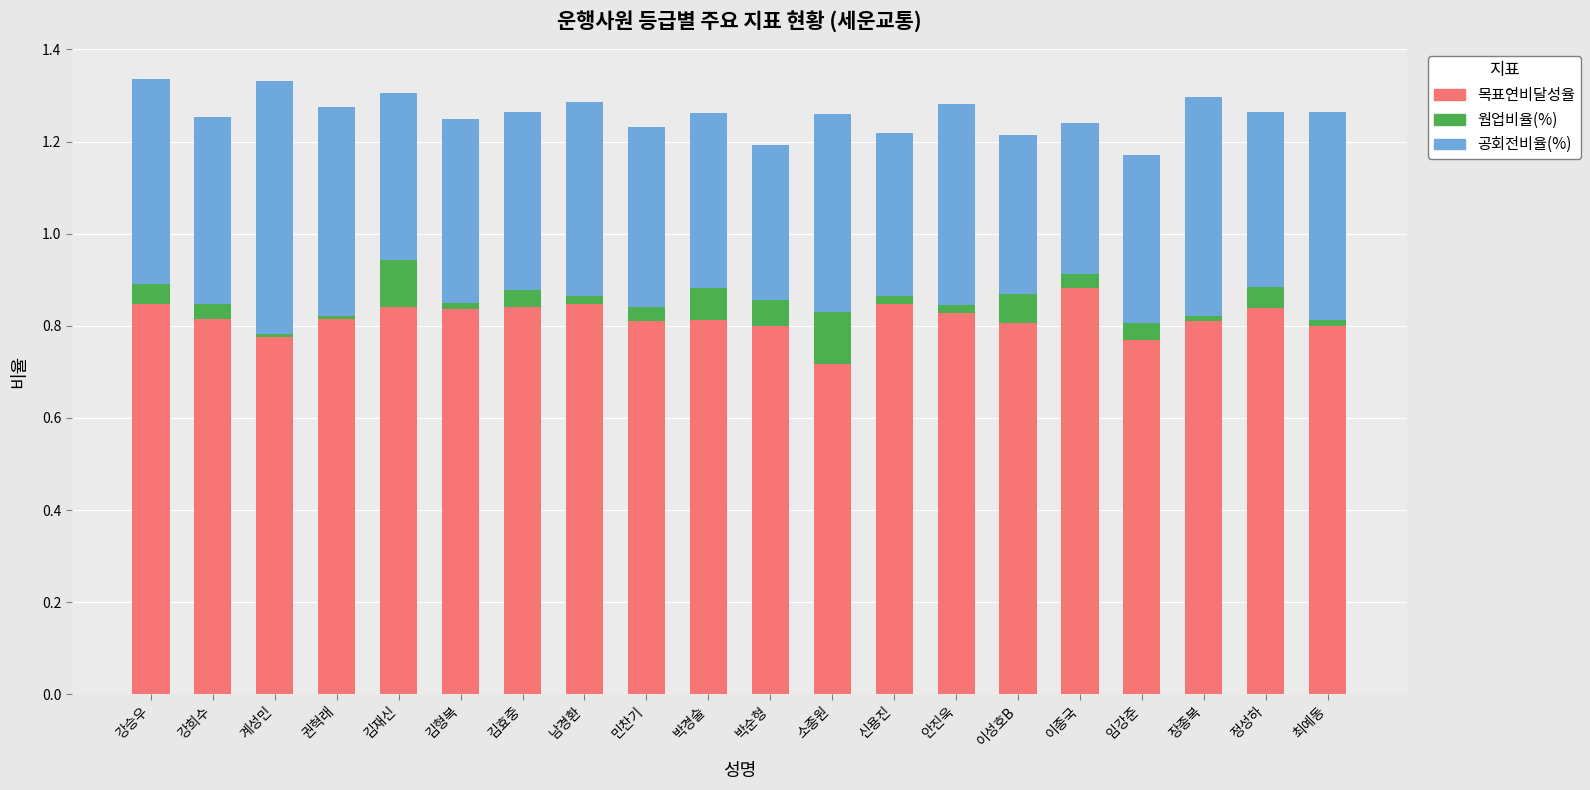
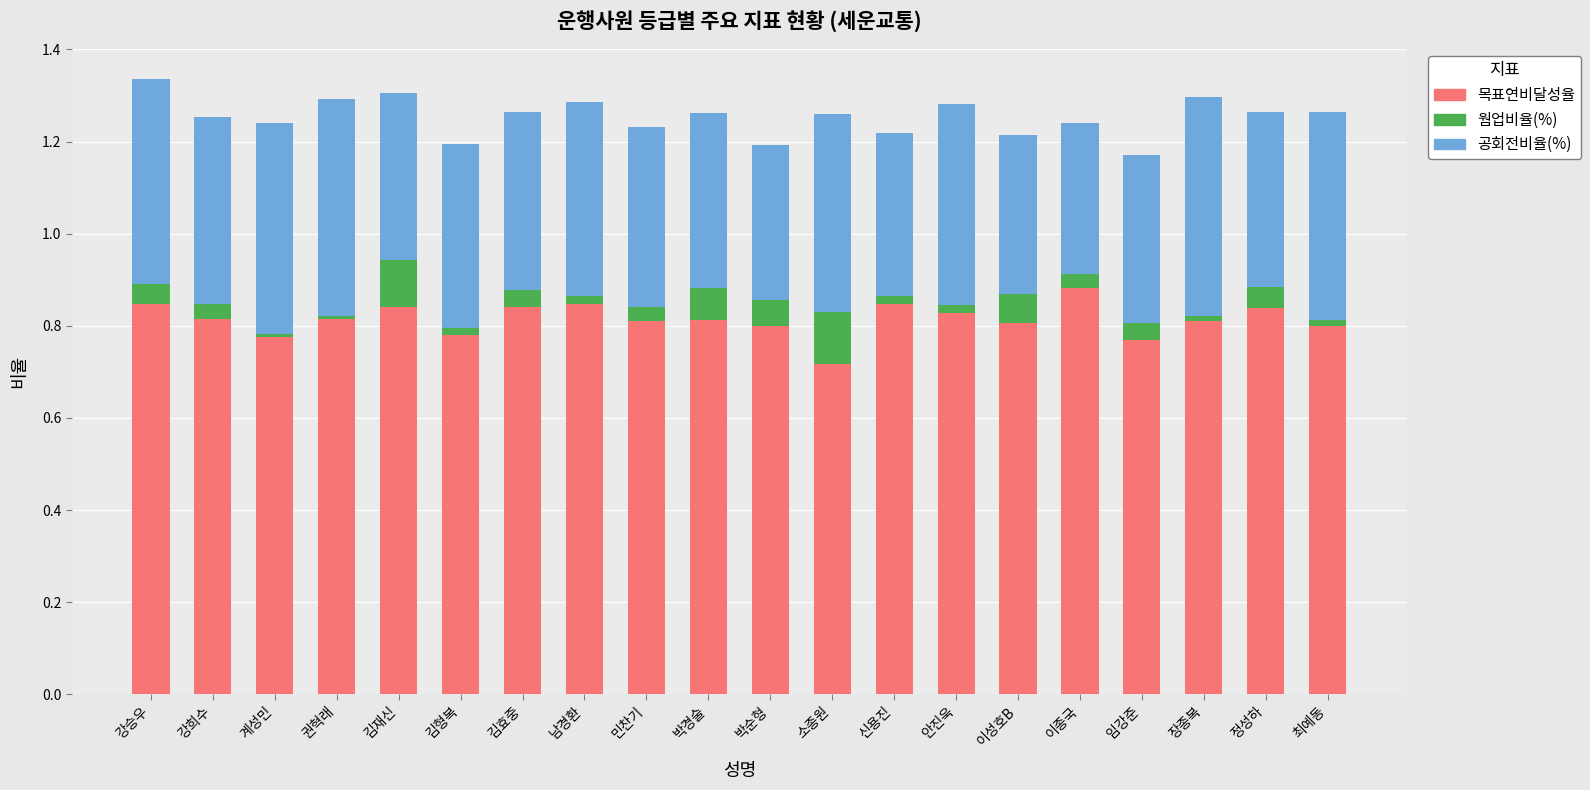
공회전비율(%), 계성민: 0.55 -> 0.46
공회전비율(%), 권혁래: 0.45 -> 0.47
목표연비달성율, 김형복: 0.84 -> 0.78
